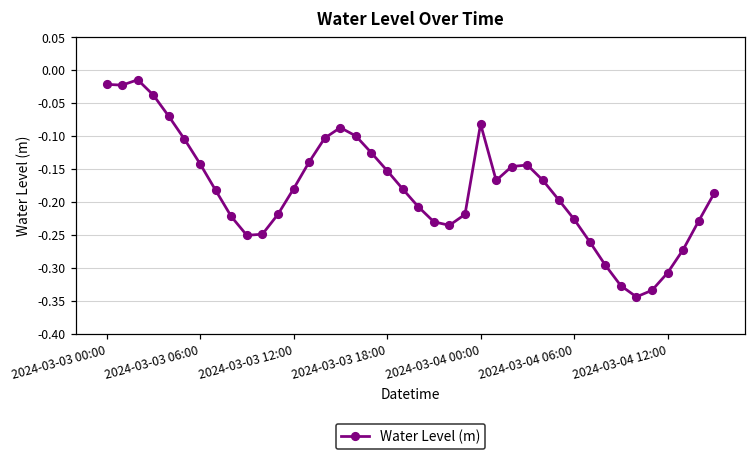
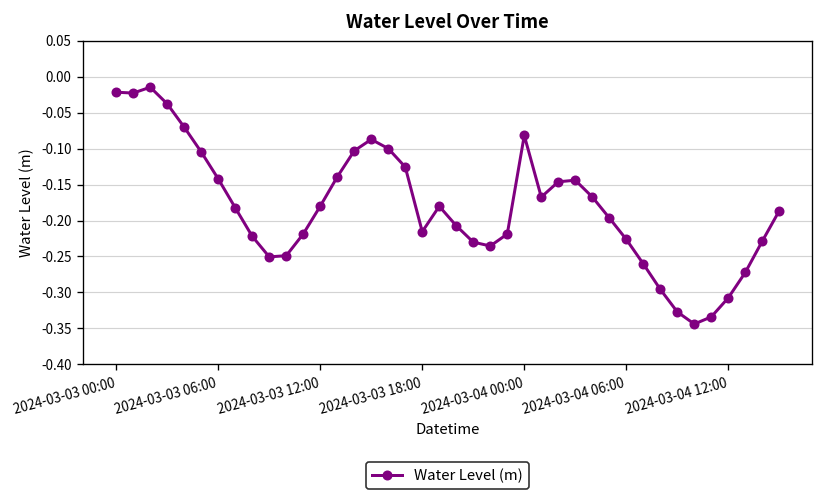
2024-03-03 18:00: -0.15 -> -0.22
